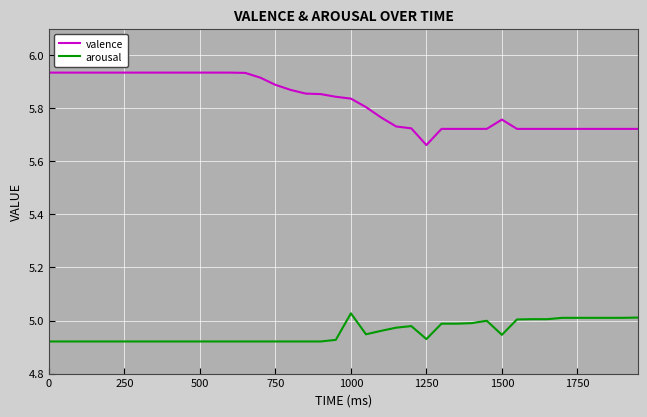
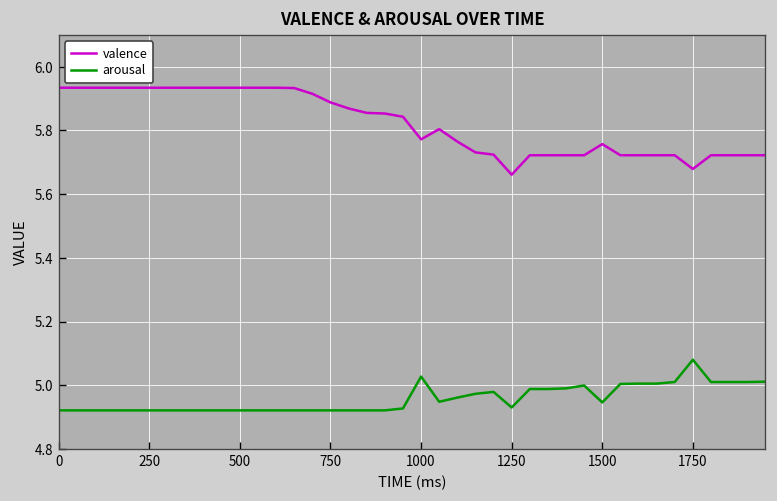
valence, 1000: 5.84 -> 5.77
valence, 1750: 5.72 -> 5.68
arousal, 1750: 5.01 -> 5.08
